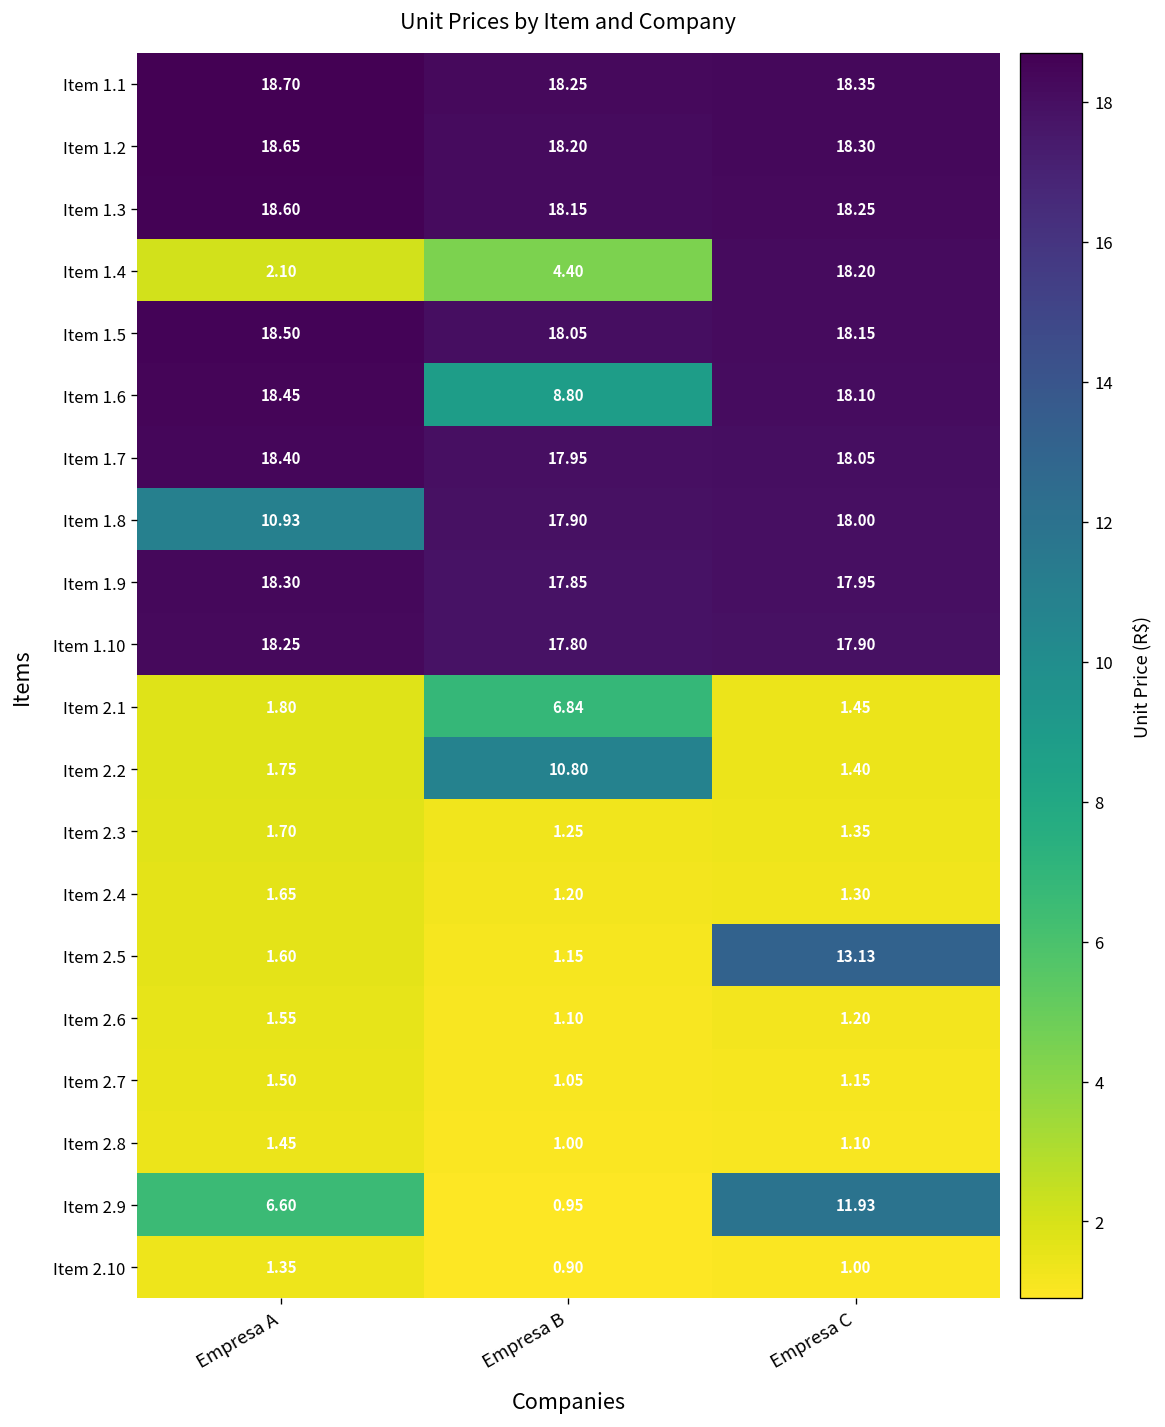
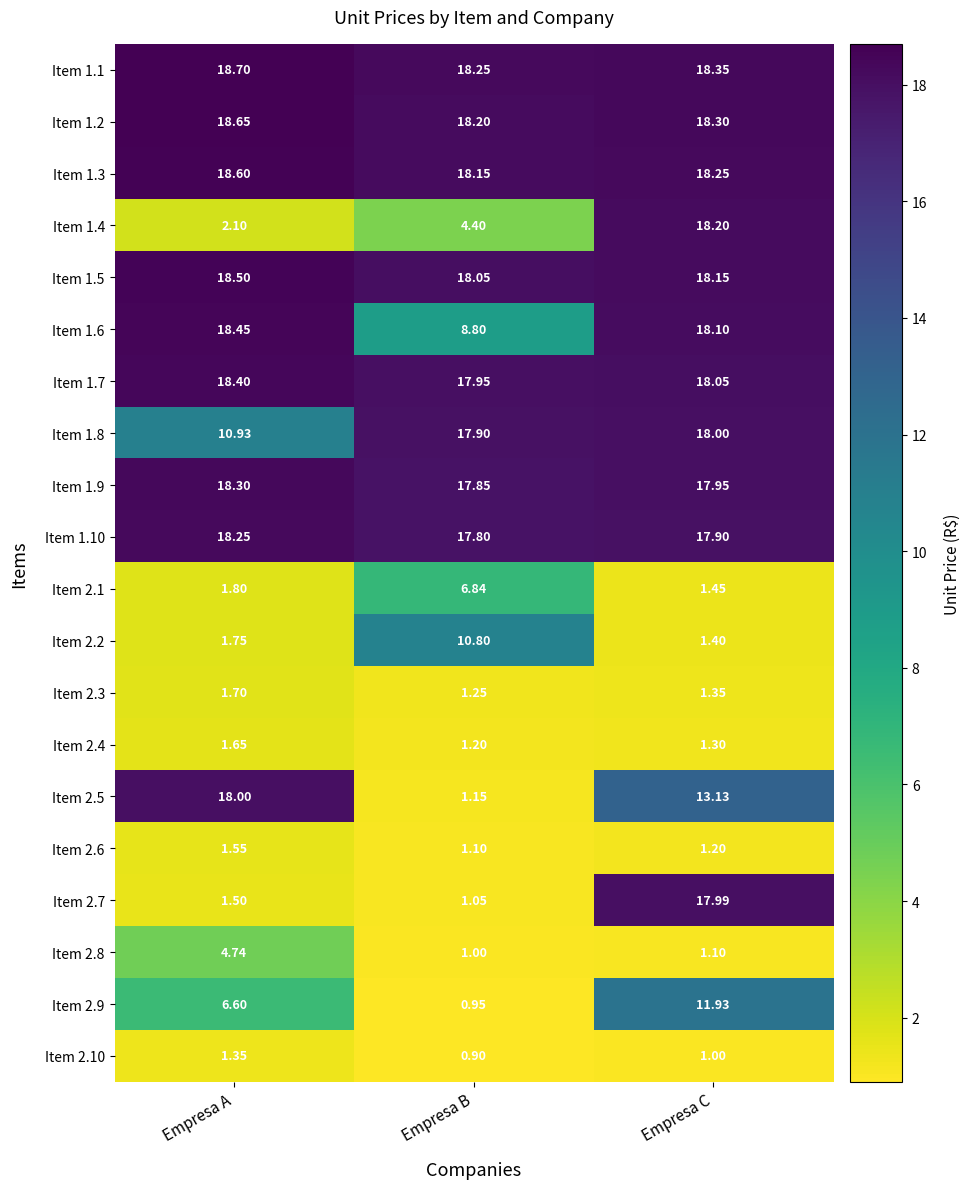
Item 2.5, Empresa A: 1.60 -> 18.00
Item 2.7, Empresa C: 1.15 -> 17.99
Item 2.8, Empresa A: 1.45 -> 4.74
